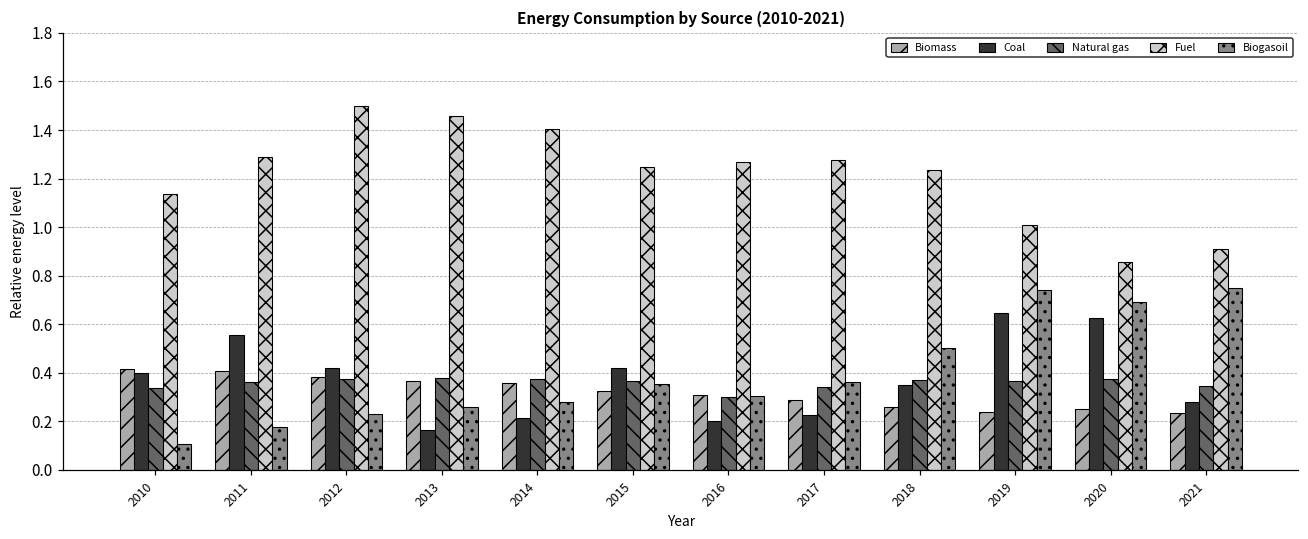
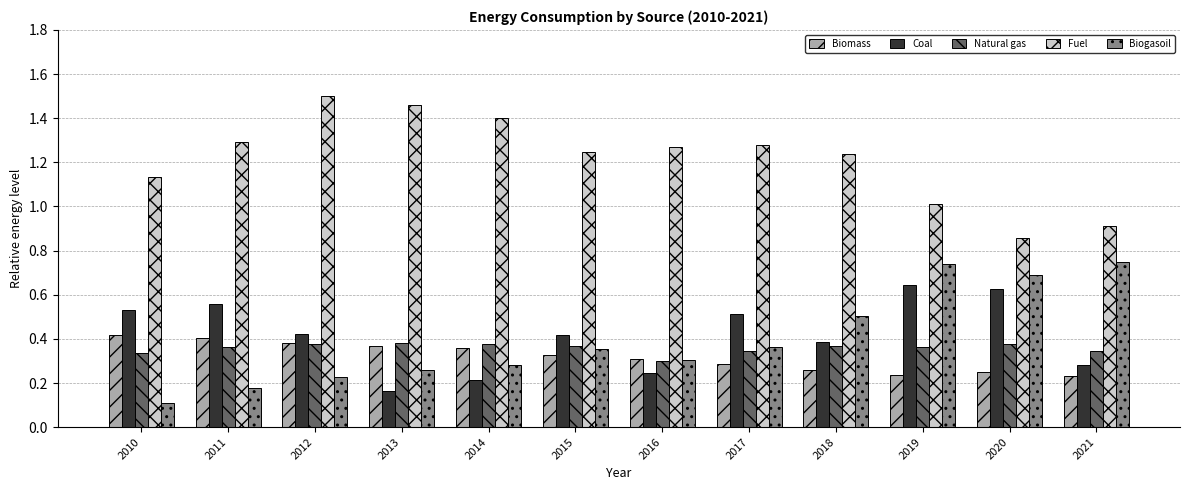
Coal, 2010: 0.40 -> 0.53
Coal, 2016: 0.20 -> 0.24
Coal, 2017: 0.23 -> 0.51
Coal, 2018: 0.35 -> 0.39
